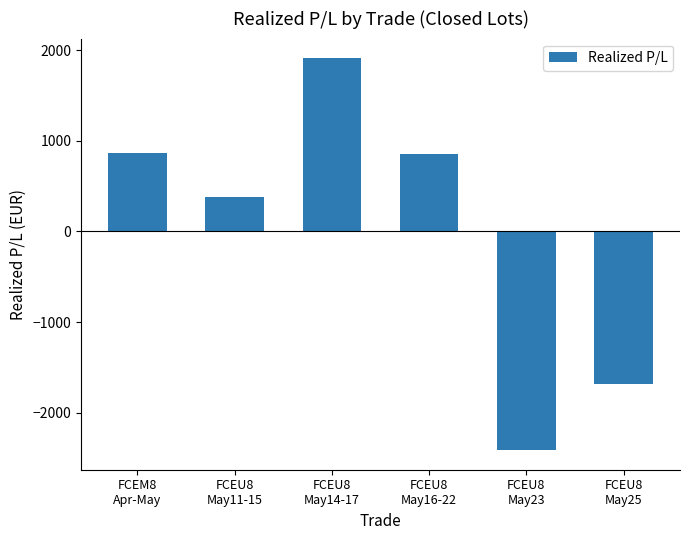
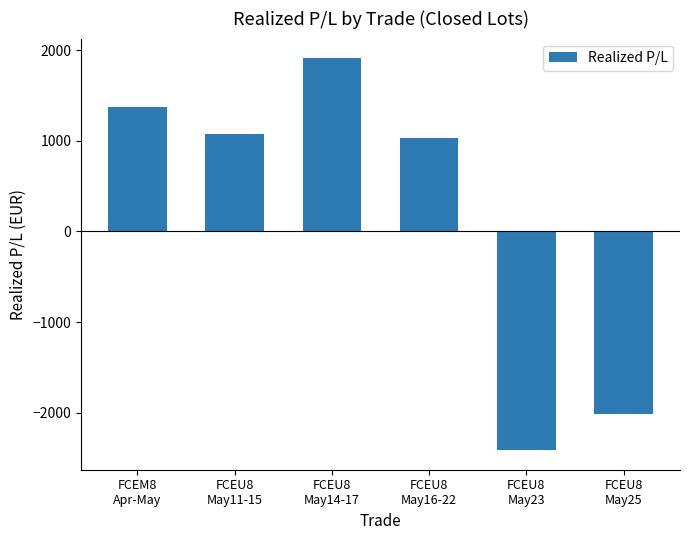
FCEM8 Apr-May: 900 -> 1400
FCEU8 May11-15: 400 -> 1100
FCEU8 May16-22: 900 -> 1000
FCEU8 May25: -1700 -> -2000
